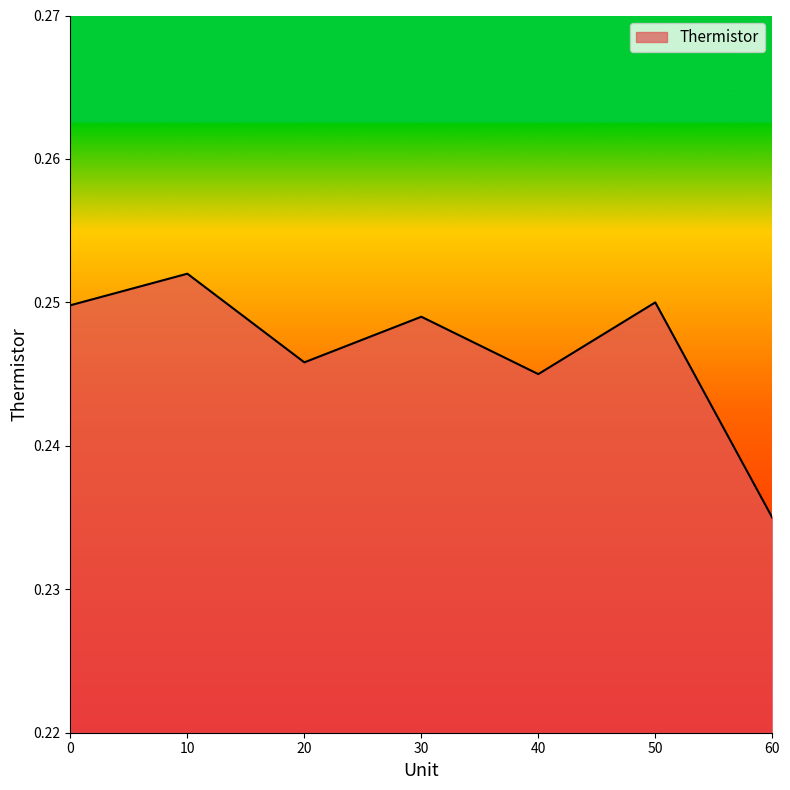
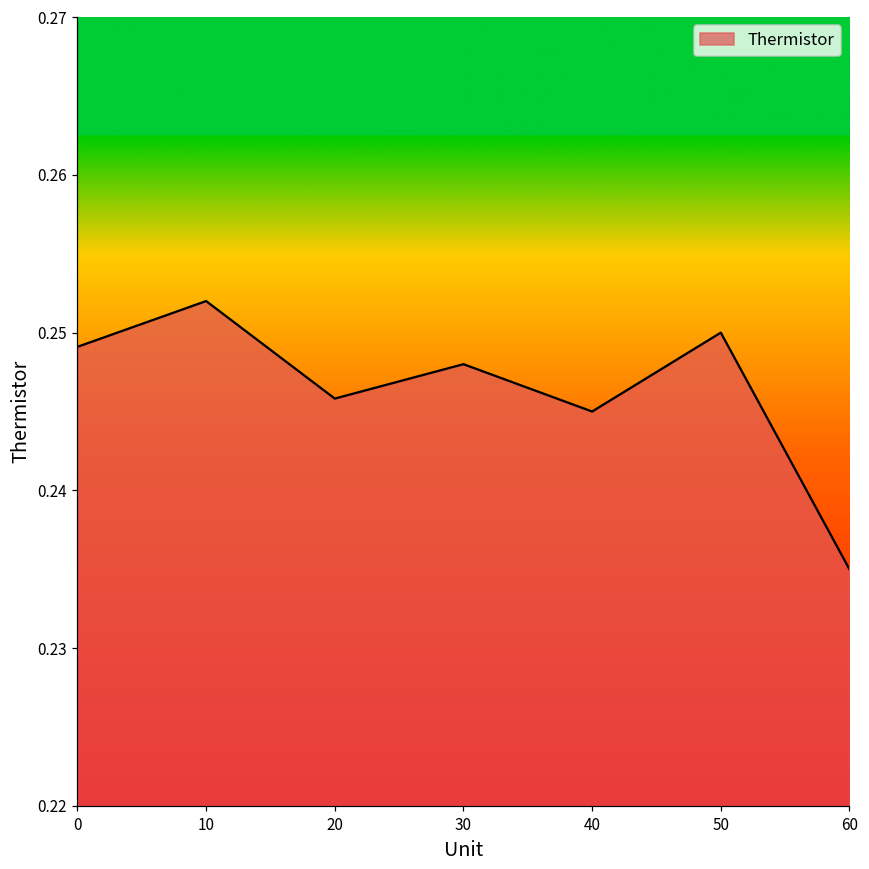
0: 0.2498 -> 0.2491
30: 0.249 -> 0.248
